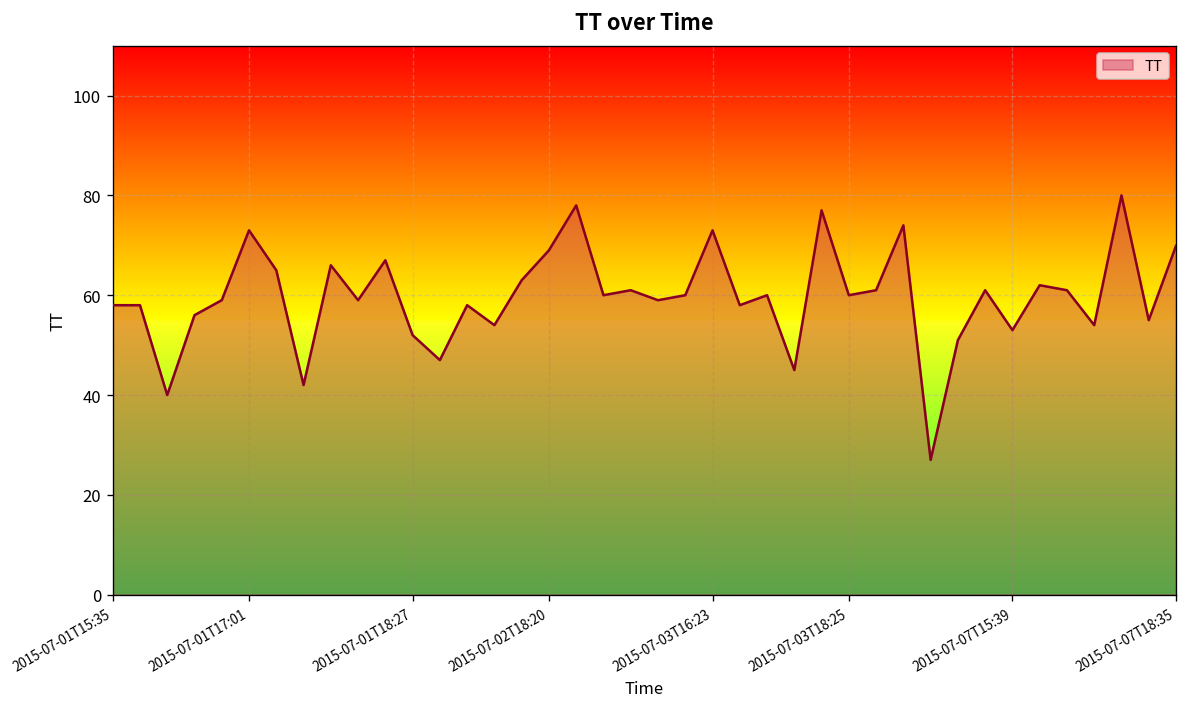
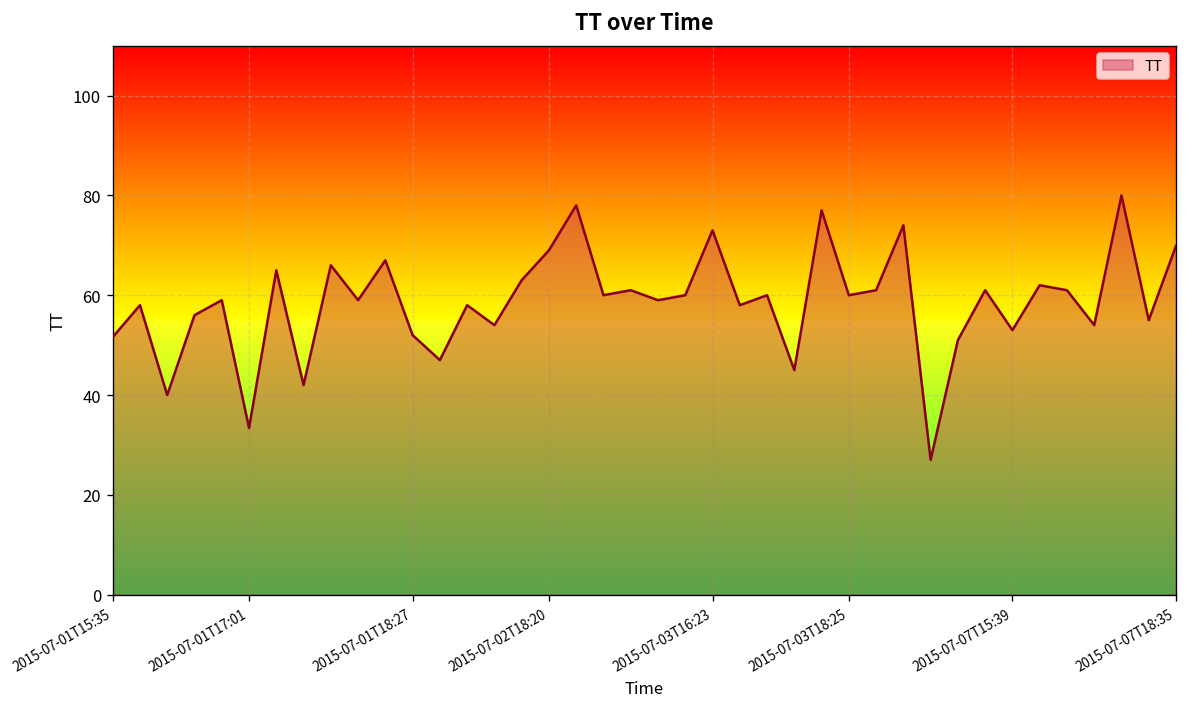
2015-07-01T15:35: 58 -> 52
2015-07-01T17:01: 73 -> 33
